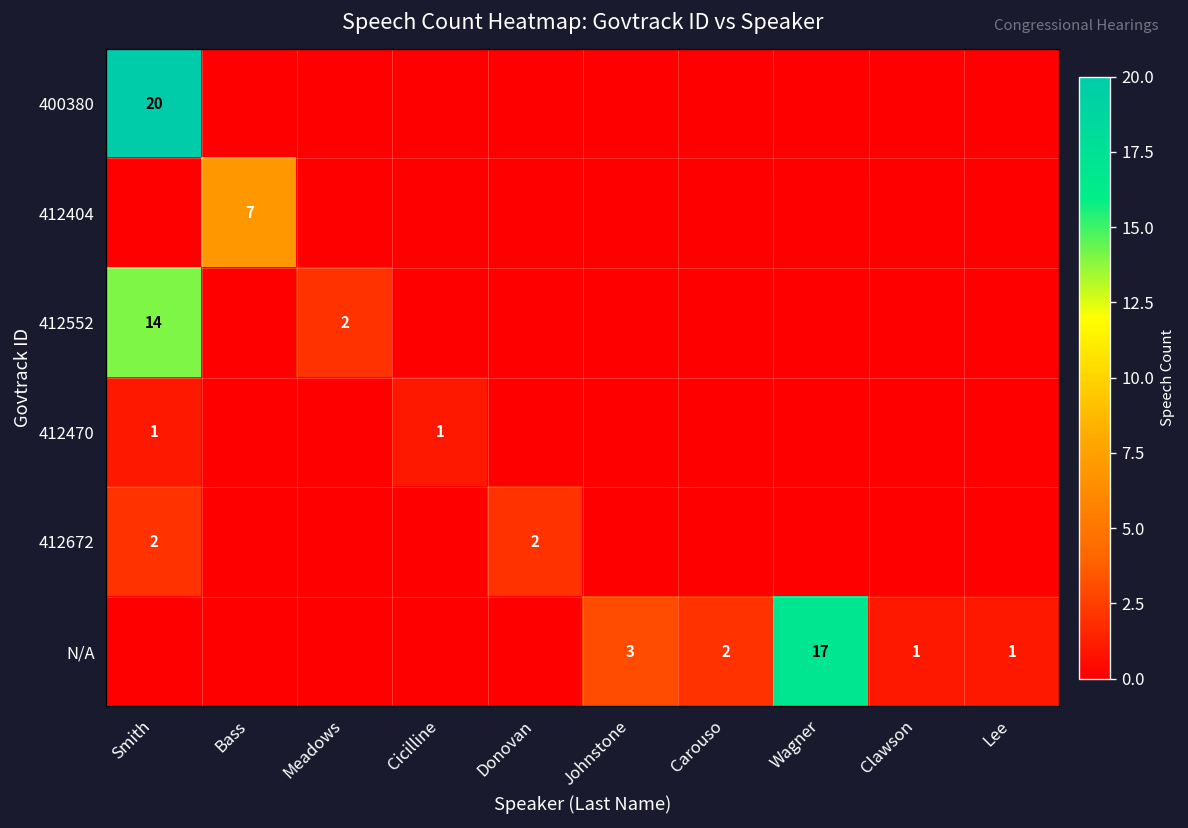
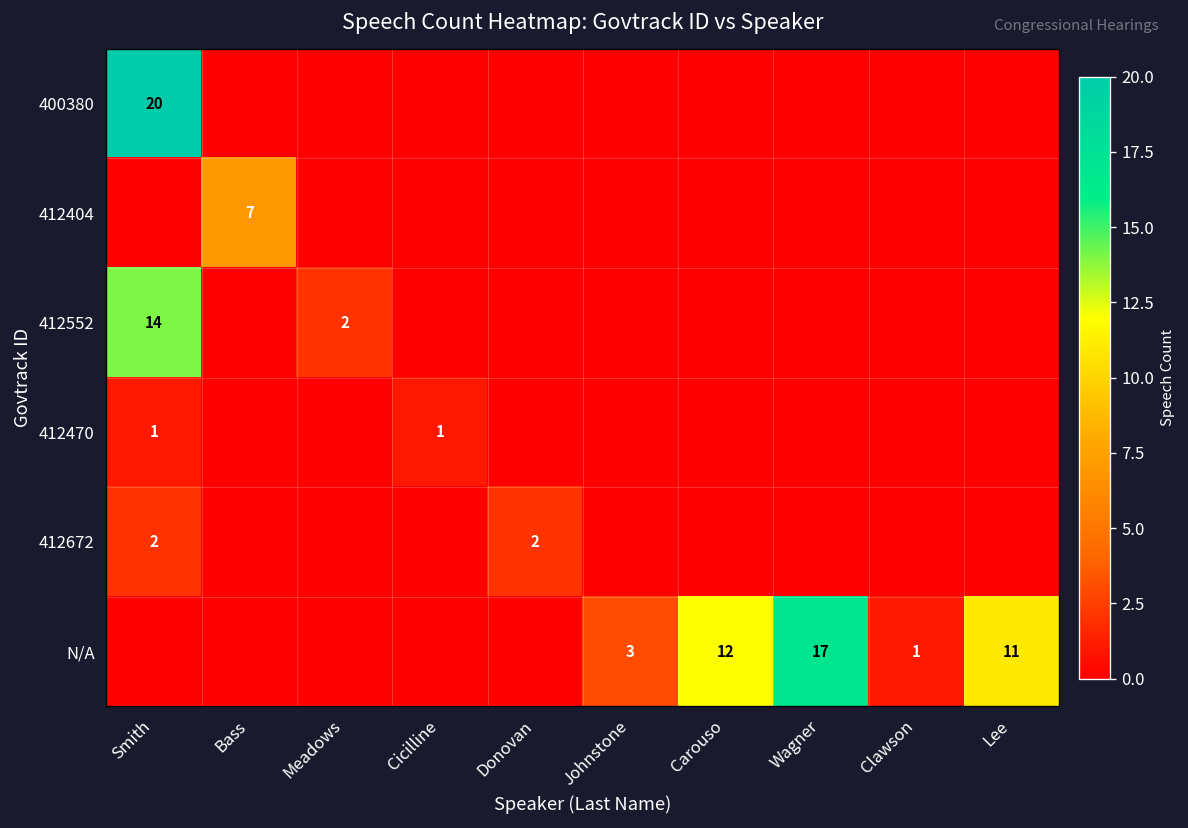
N/A, Carouso: 2 -> 12
N/A, Lee: 1 -> 11
